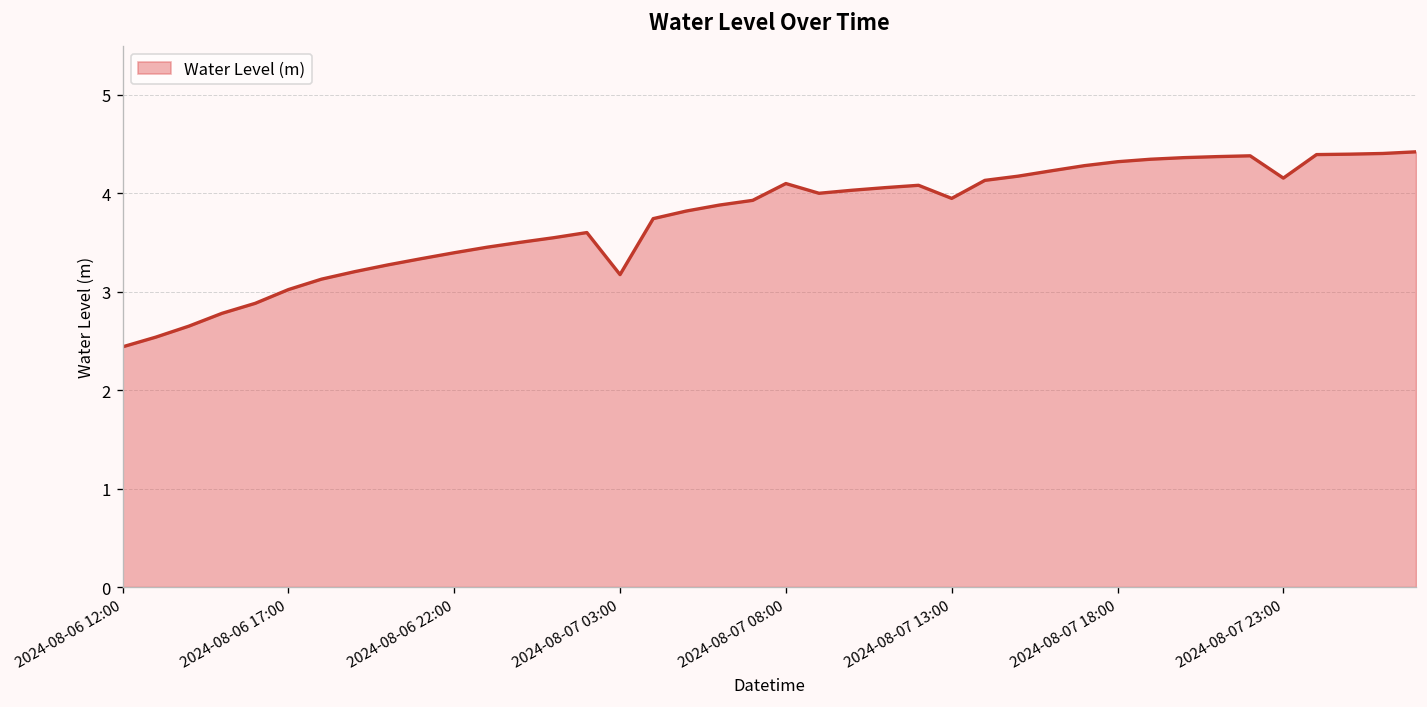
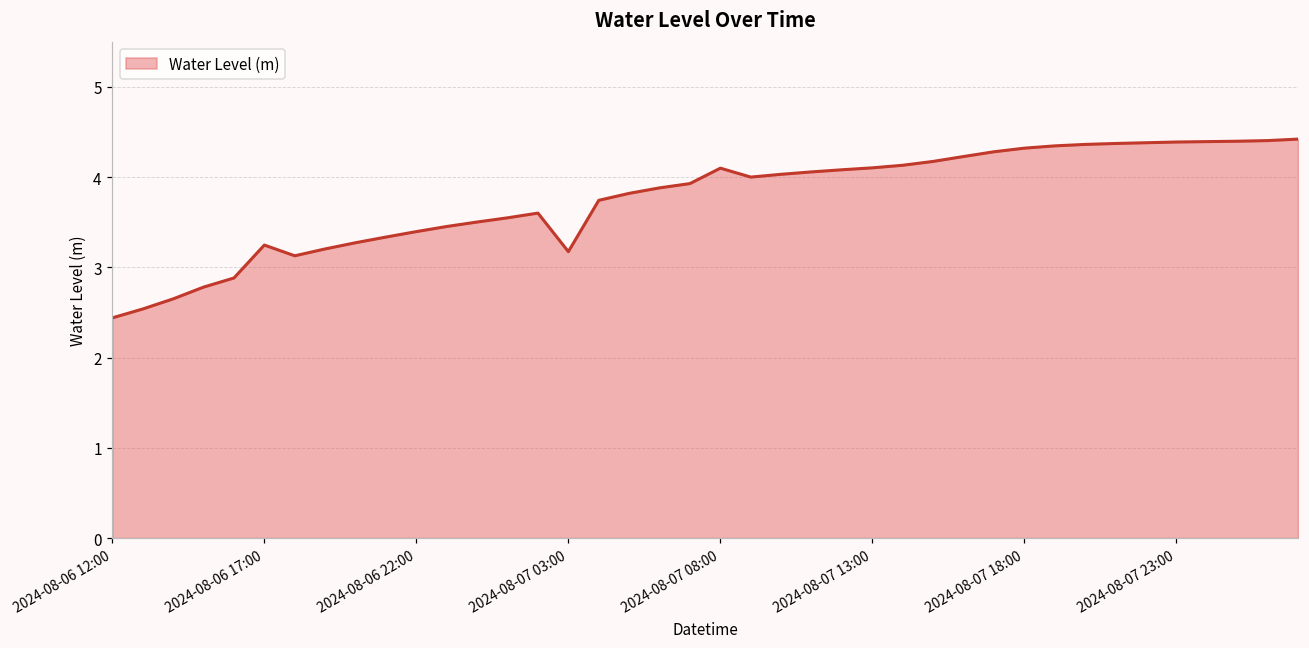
2024-08-06 17:00: 3.0 -> 3.2
2024-08-07 13:00: 3.9 -> 4.1
2024-08-07 23:00: 4.2 -> 4.4
